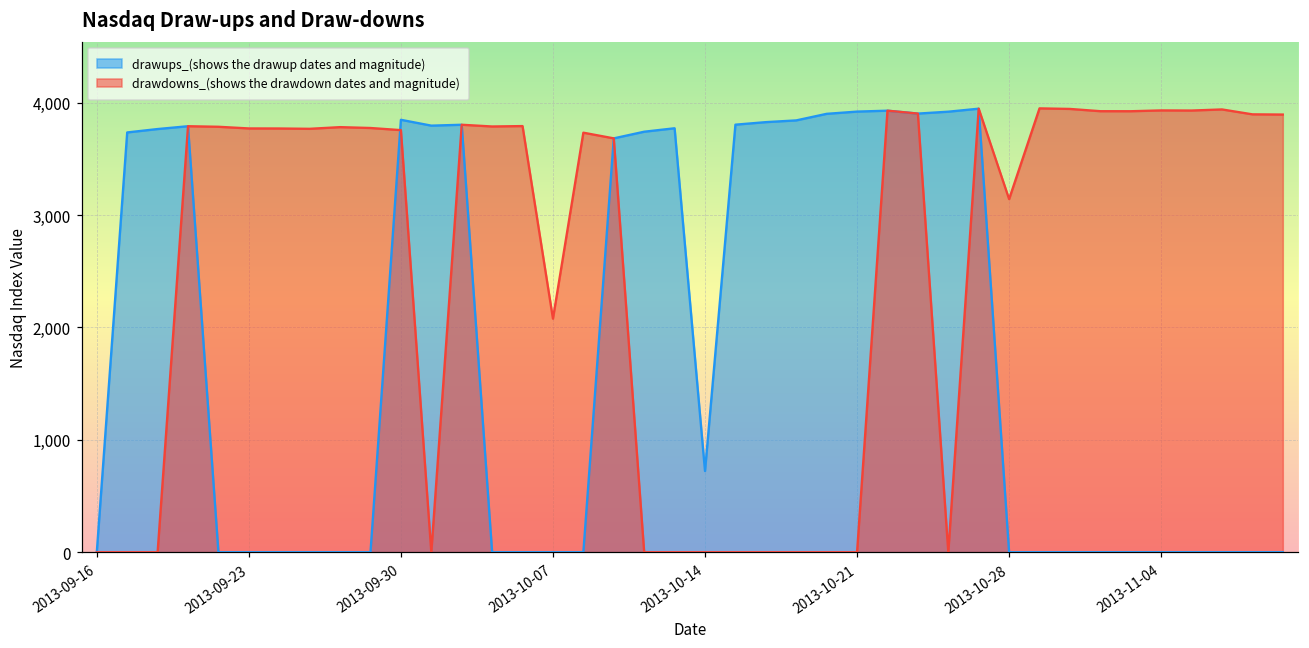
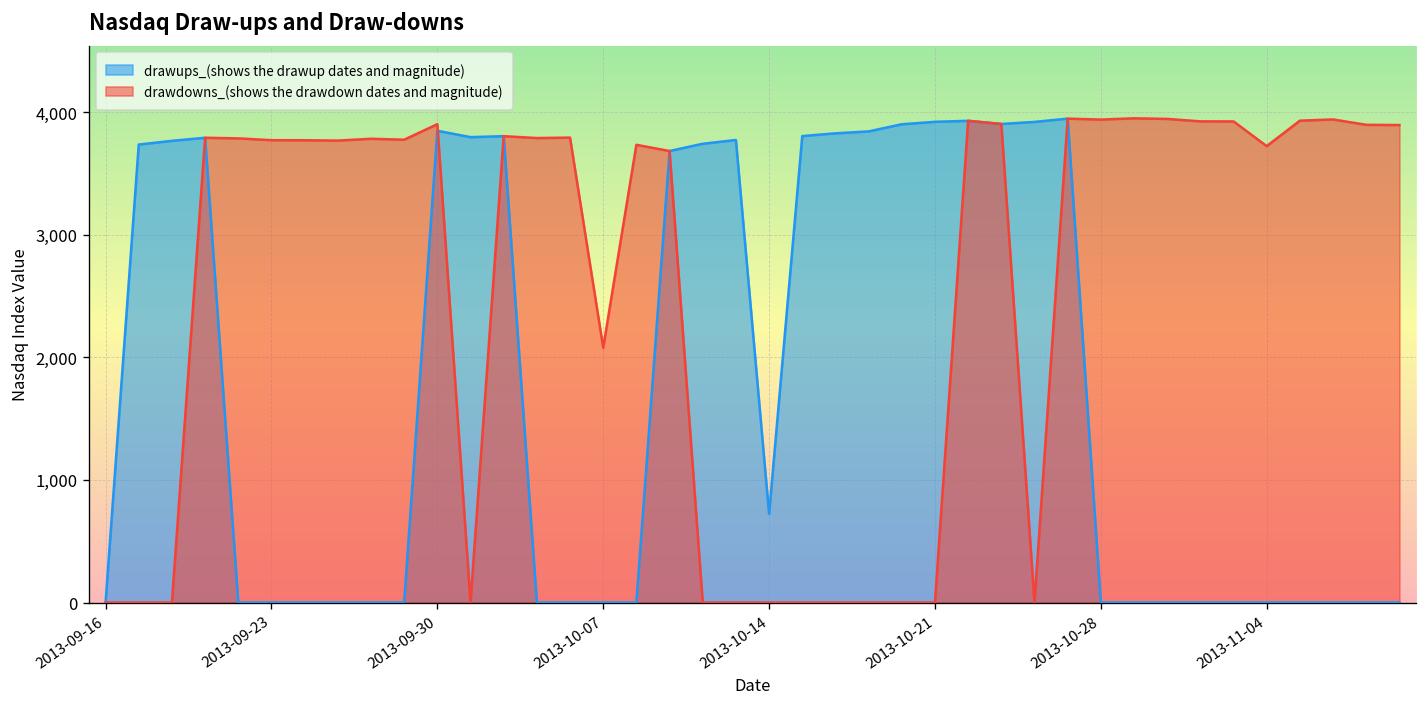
drawdowns_(shows the drawdown dates and magnitude), 2013-09-30: 3,760 -> 3,900
drawdowns_(shows the drawdown dates and magnitude), 2013-10-28: 3,140 -> 3,940
drawdowns_(shows the drawdown dates and magnitude), 2013-11-04: 3,930 -> 3,720
